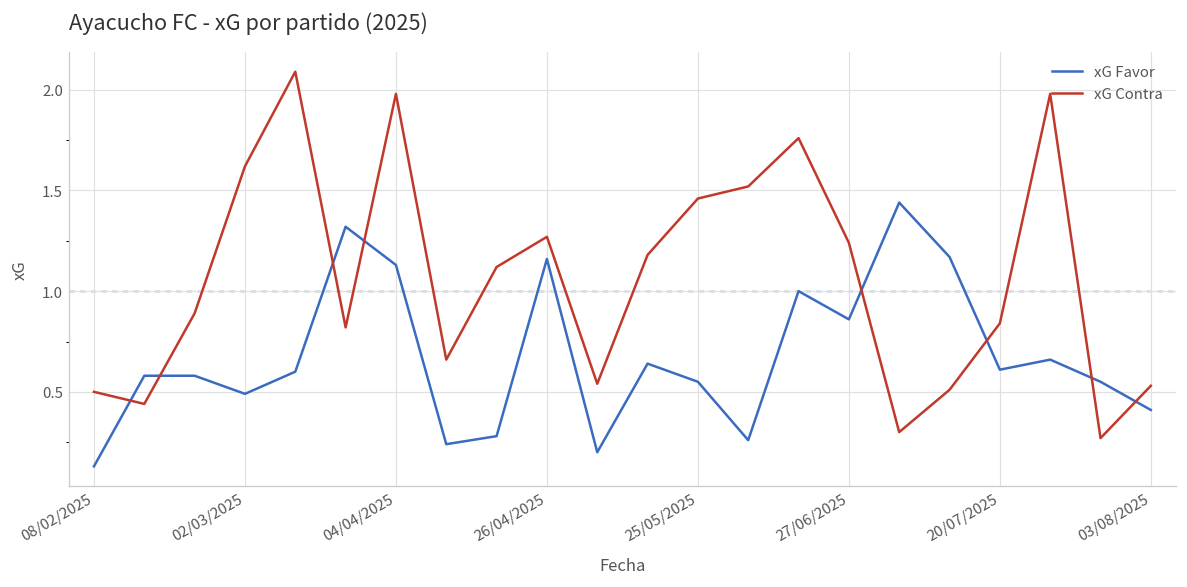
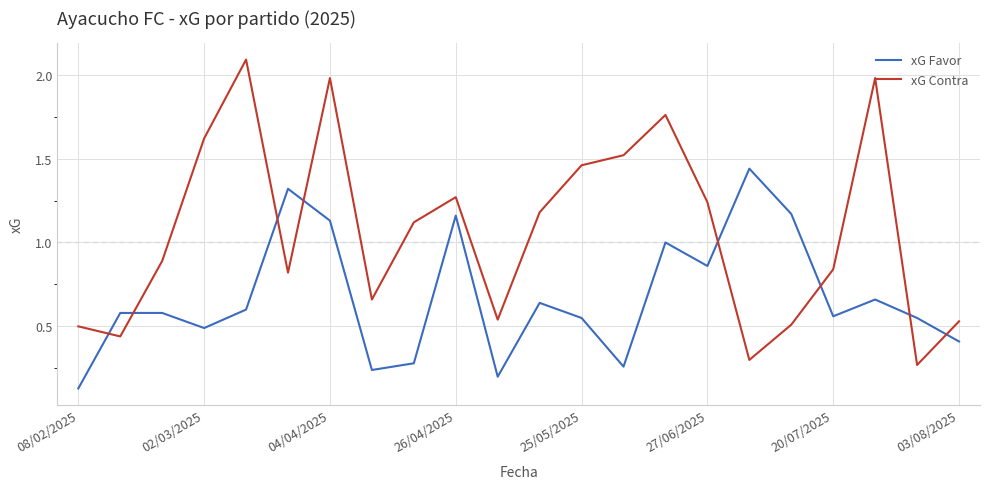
xG Favor, 20/07/2025: 0.61 -> 0.56
